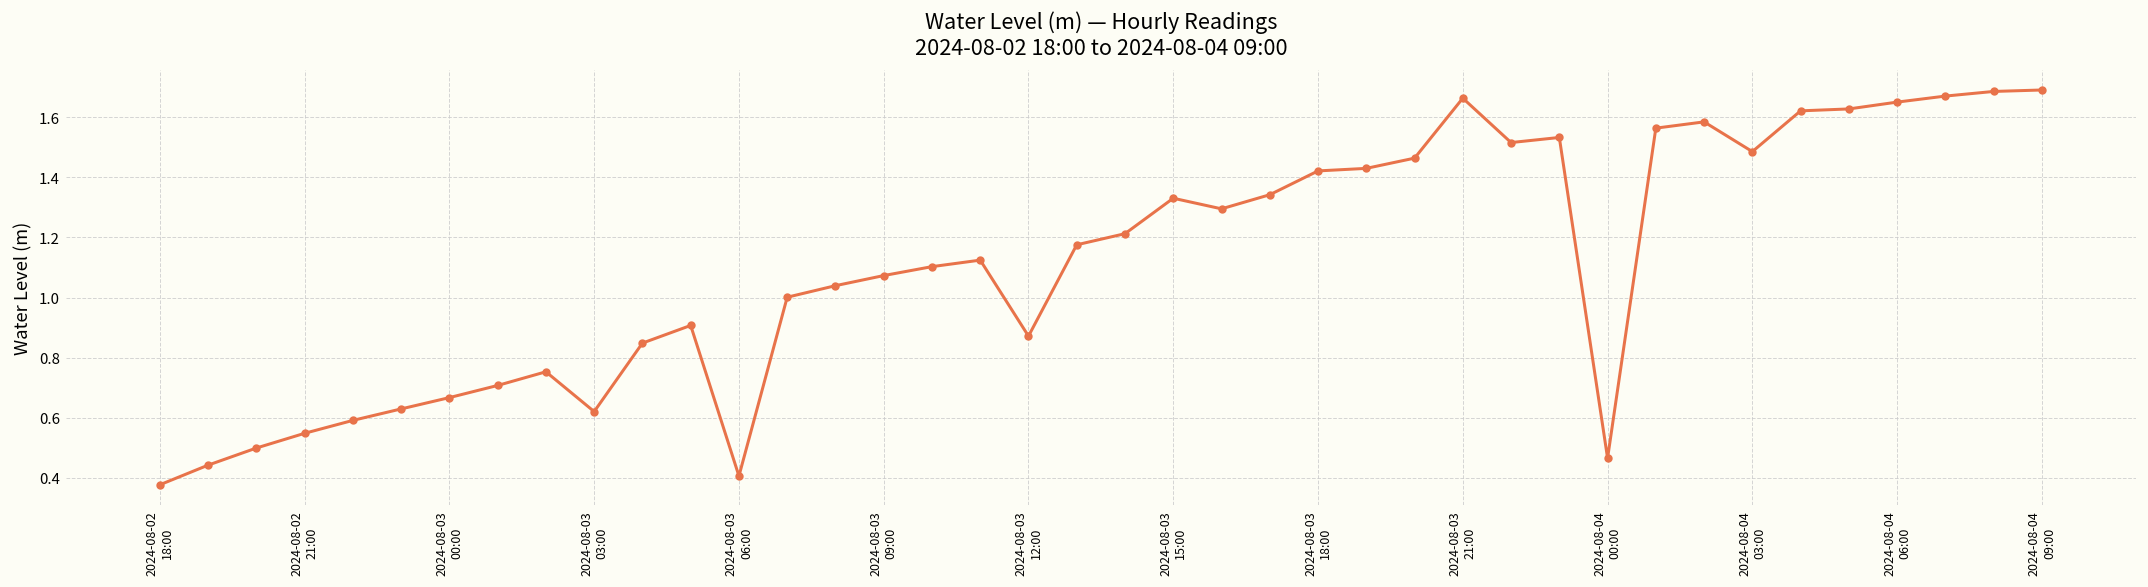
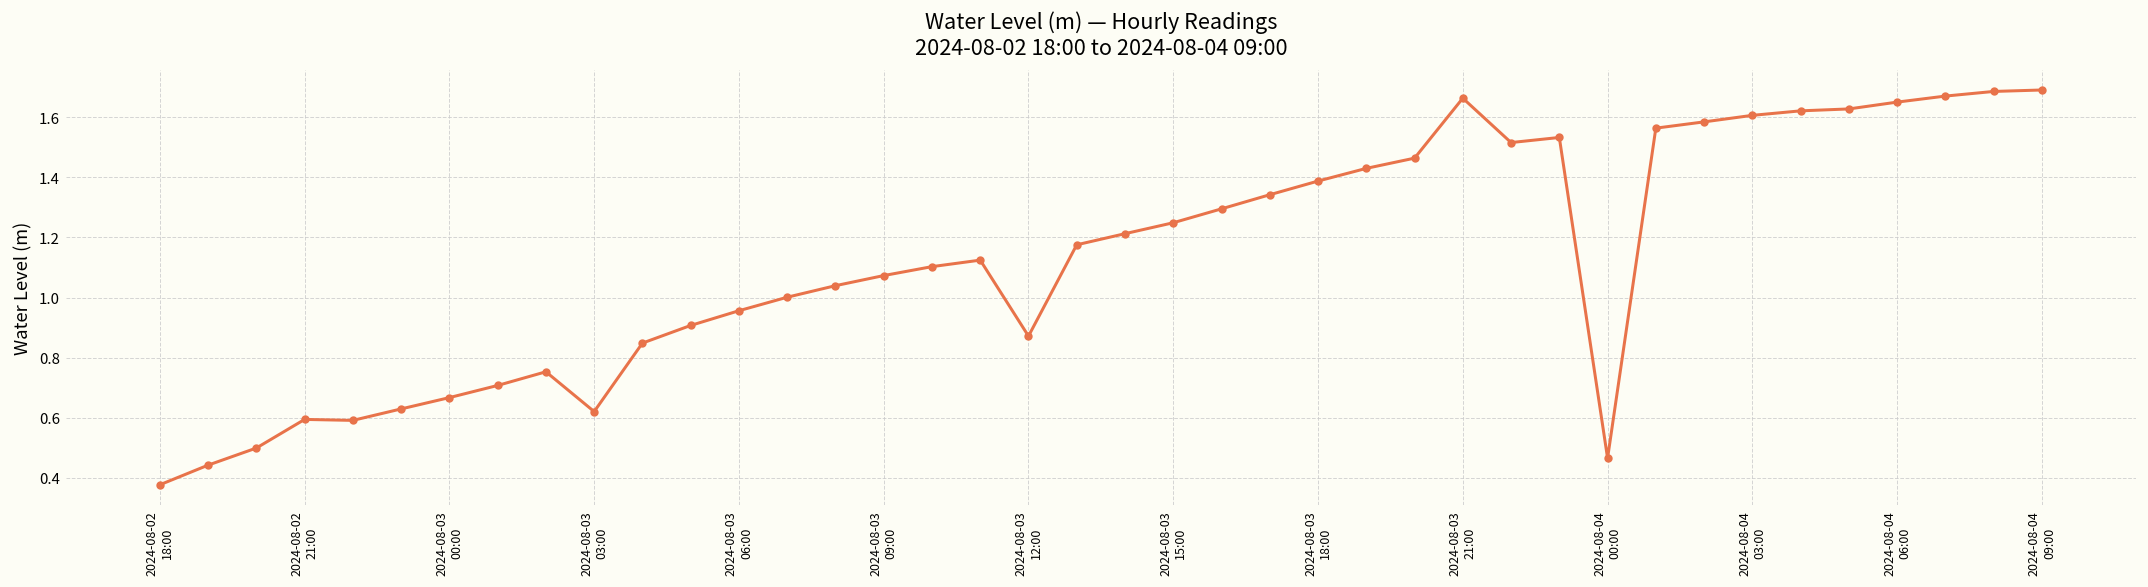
2024-08-02 21:00: 0.55 -> 0.59
2024-08-03 06:00: 0.41 -> 0.96
2024-08-03 15:00: 1.33 -> 1.25
2024-08-03 18:00: 1.42 -> 1.39
2024-08-04 03:00: 1.49 -> 1.61
